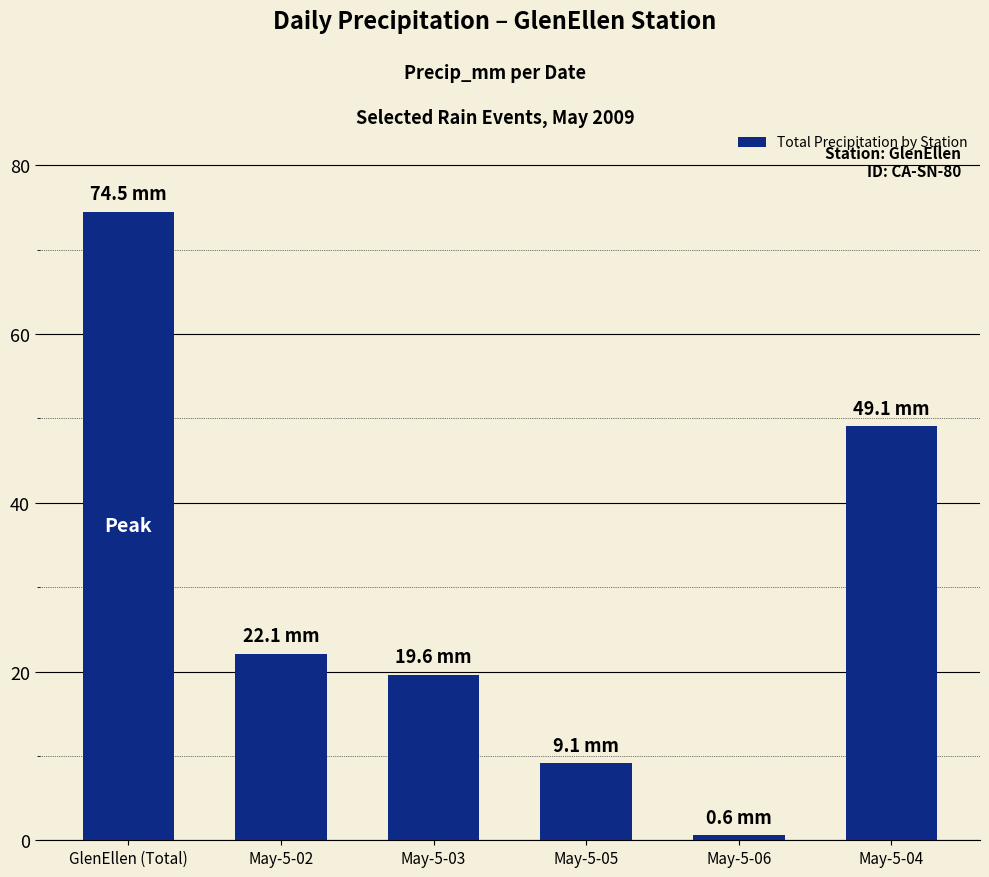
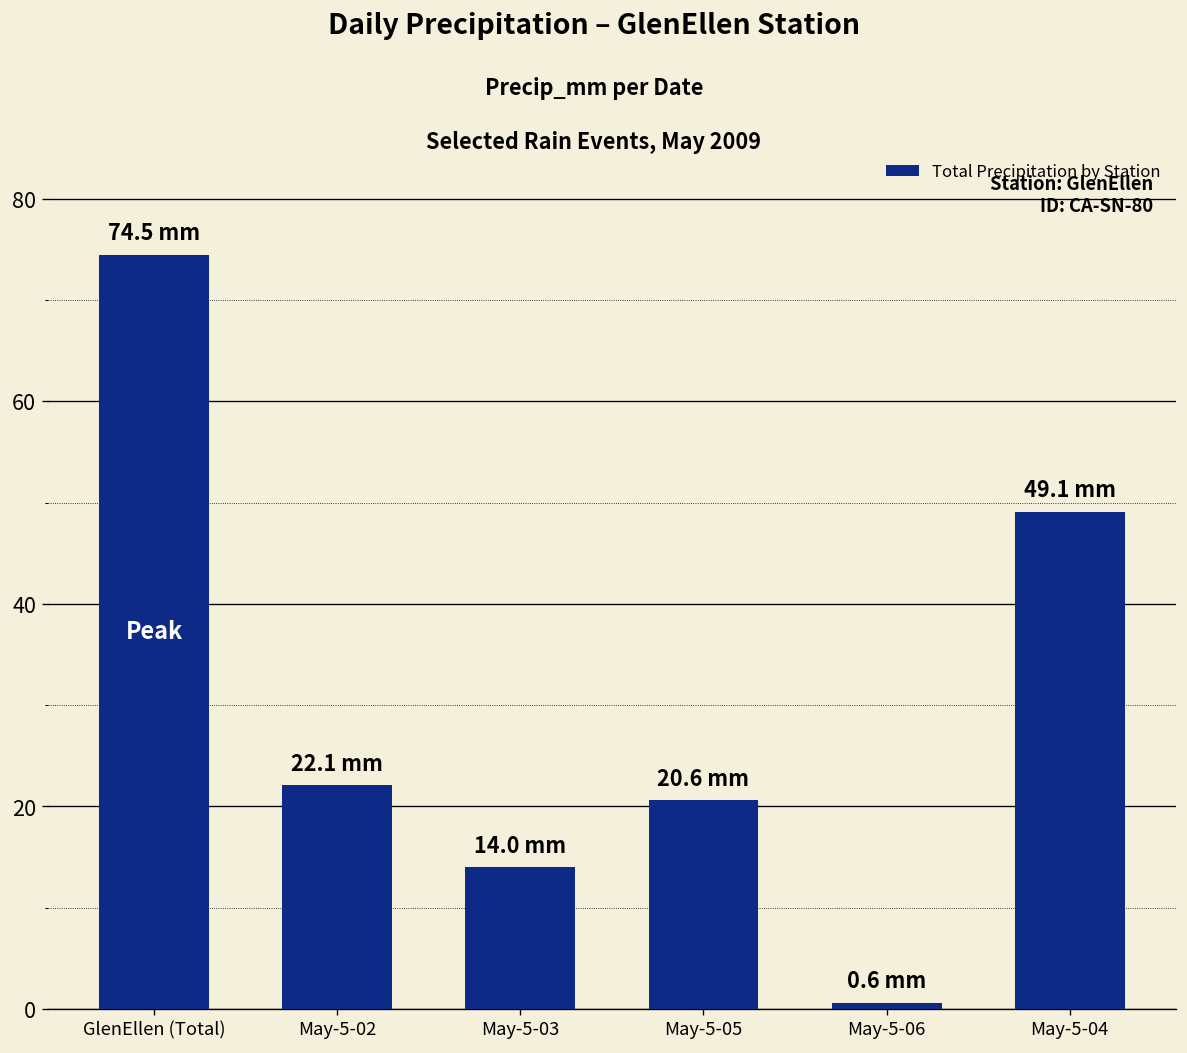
May-5-03: 19.6 -> 14.0
May-5-05: 9.1 -> 20.6
